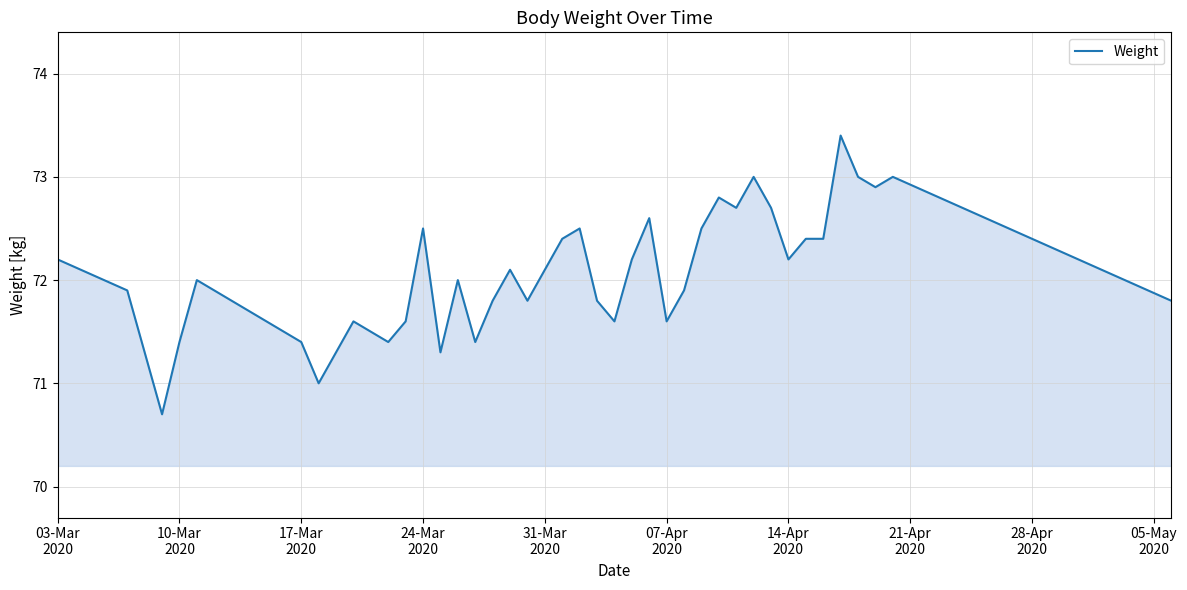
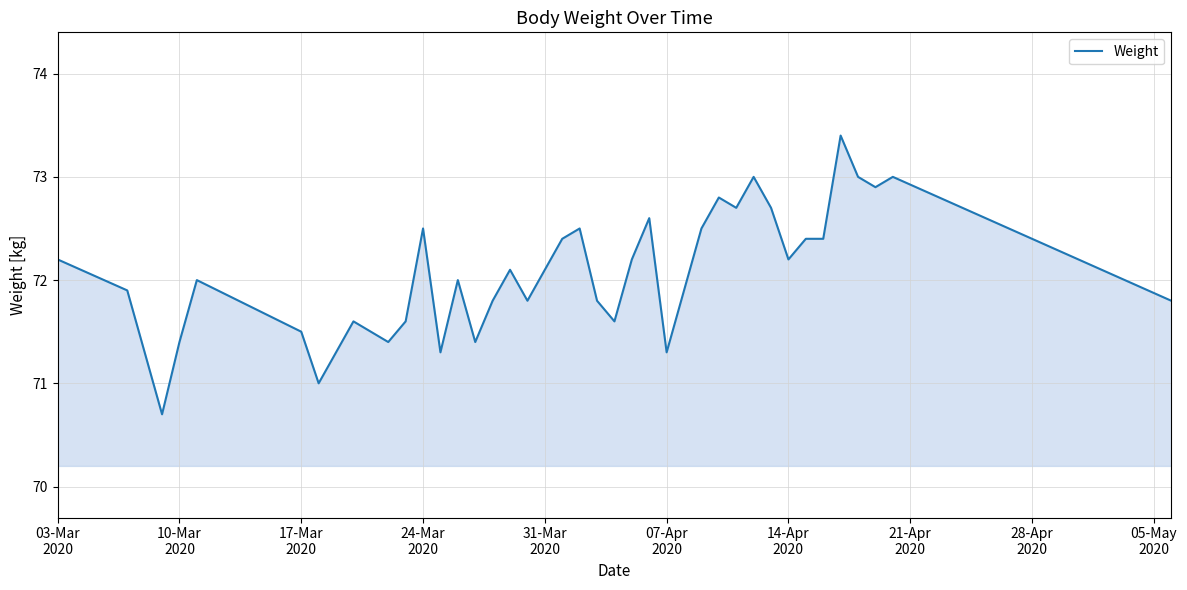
17-Mar 2020: 71.4 -> 71.5
07-Apr 2020: 71.6 -> 71.3
